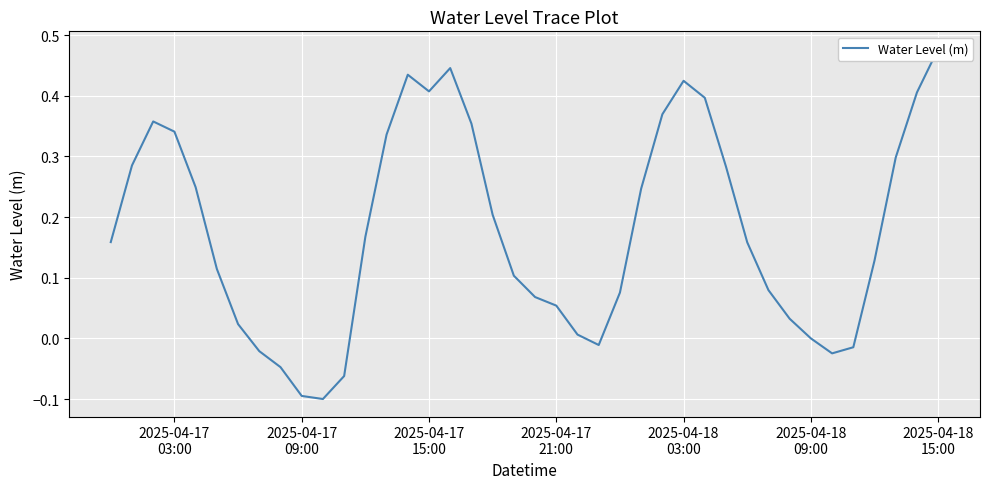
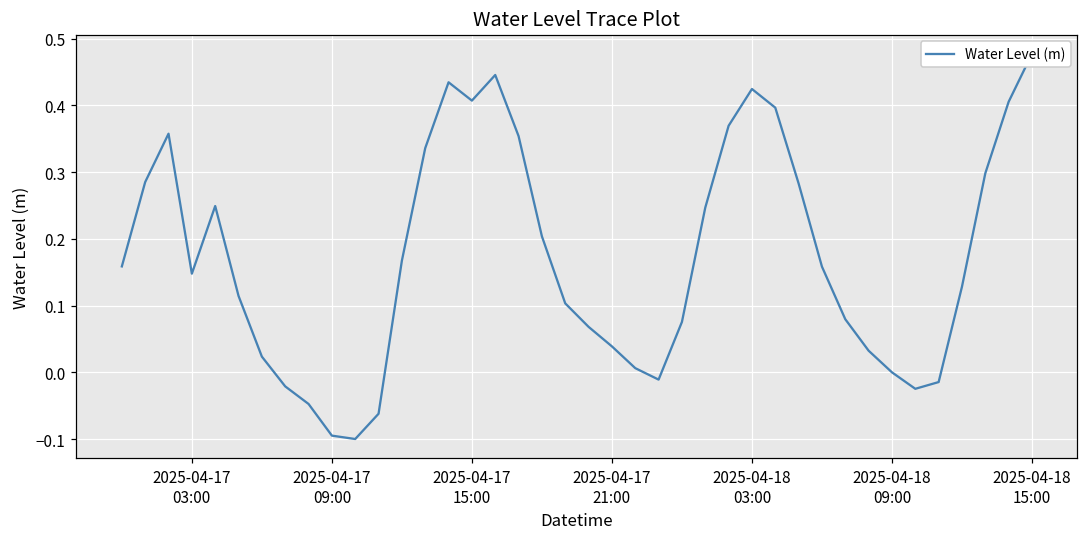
2025-04-17 03:00: 0.34 -> 0.15
2025-04-17 21:00: 0.05 -> 0.04
